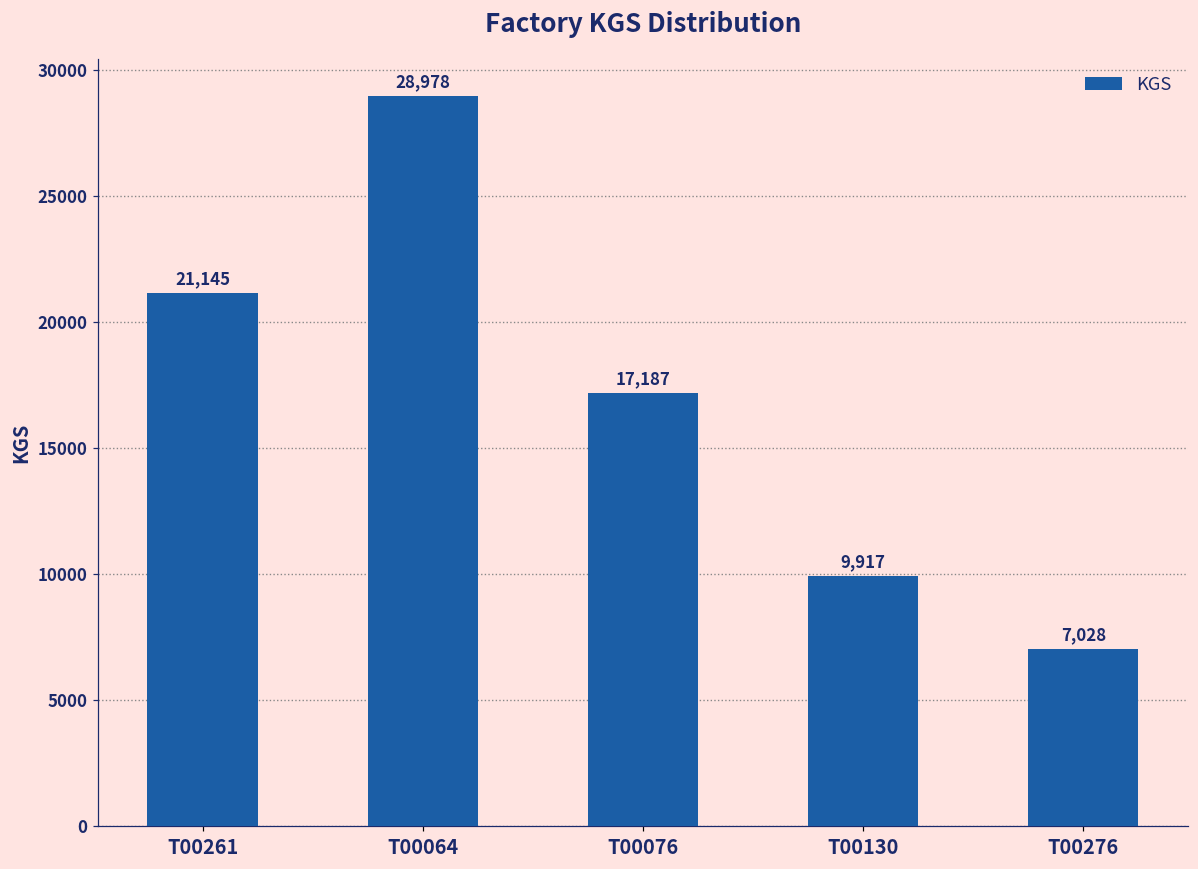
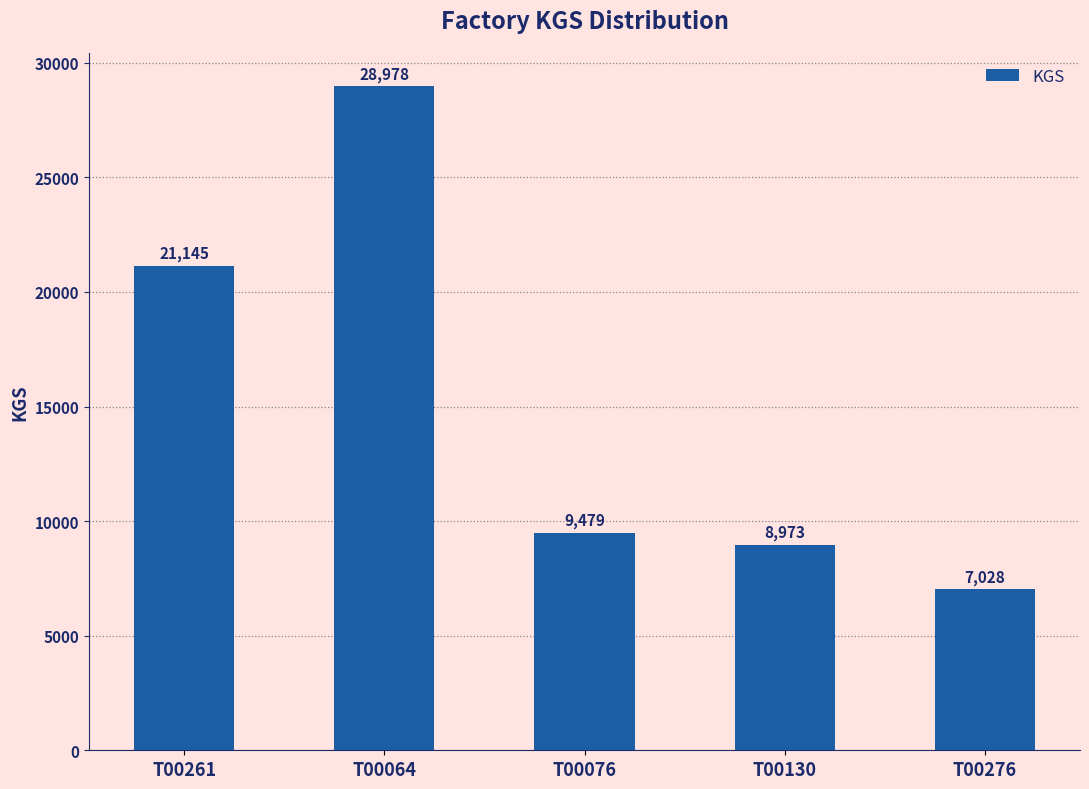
T00076: 17,187 -> 9,479
T00130: 9,917 -> 8,973
